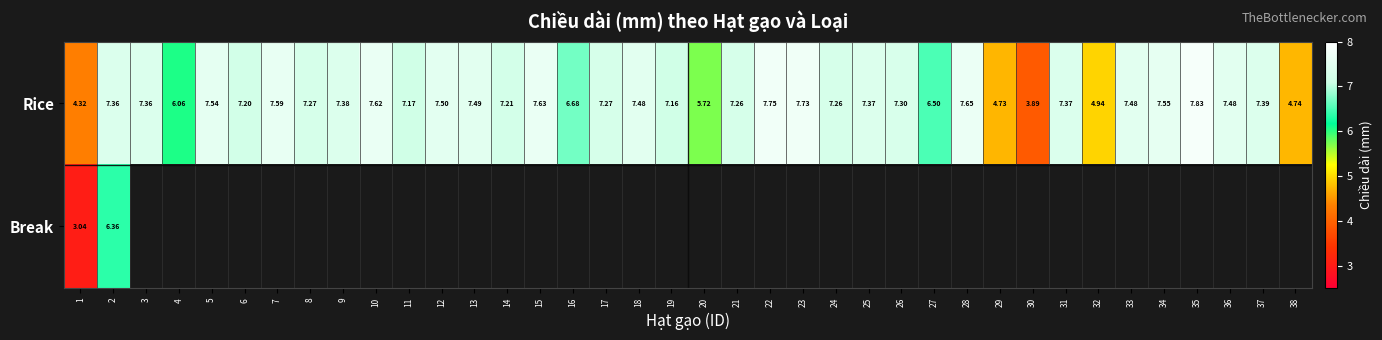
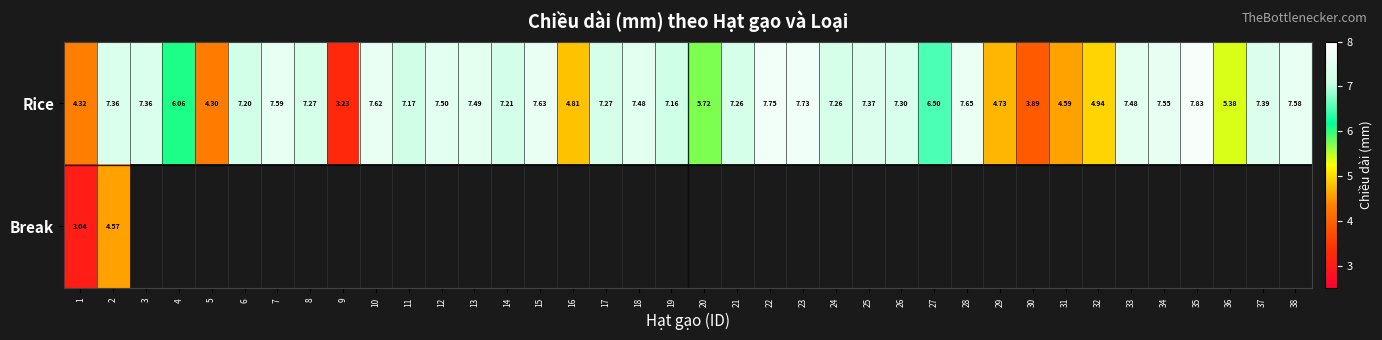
Rice, 5: 7.54 -> 4.30
Rice, 9: 7.38 -> 3.23
Rice, 16: 6.68 -> 4.81
Rice, 31: 7.37 -> 4.59
Rice, 36: 7.48 -> 5.38
Rice, 38: 4.74 -> 7.58
Break, 2: 6.36 -> 4.57
